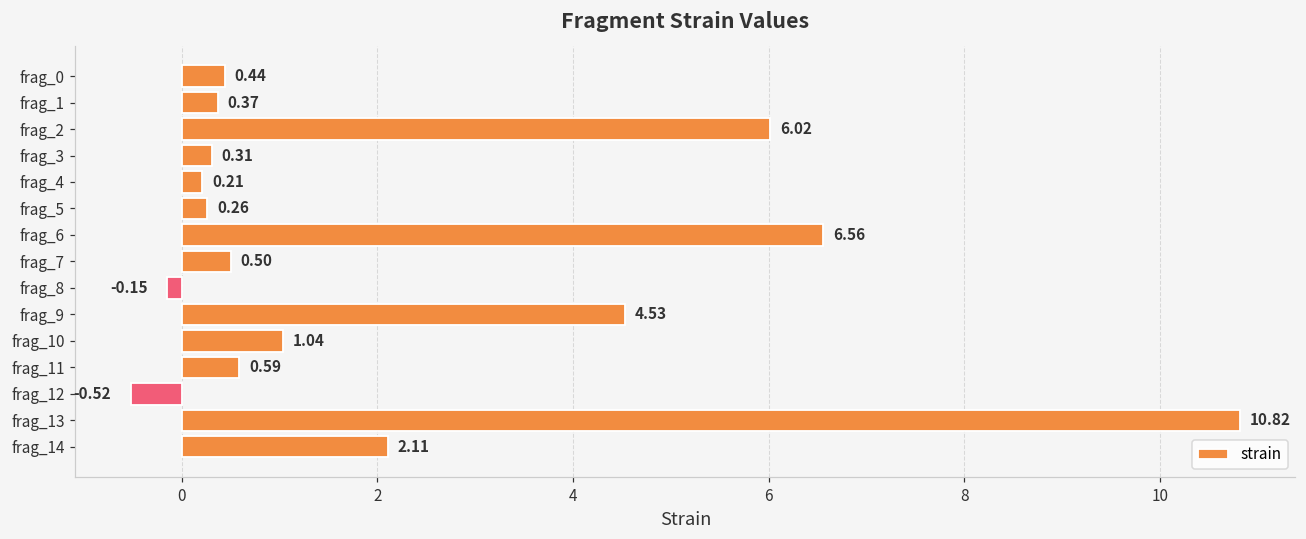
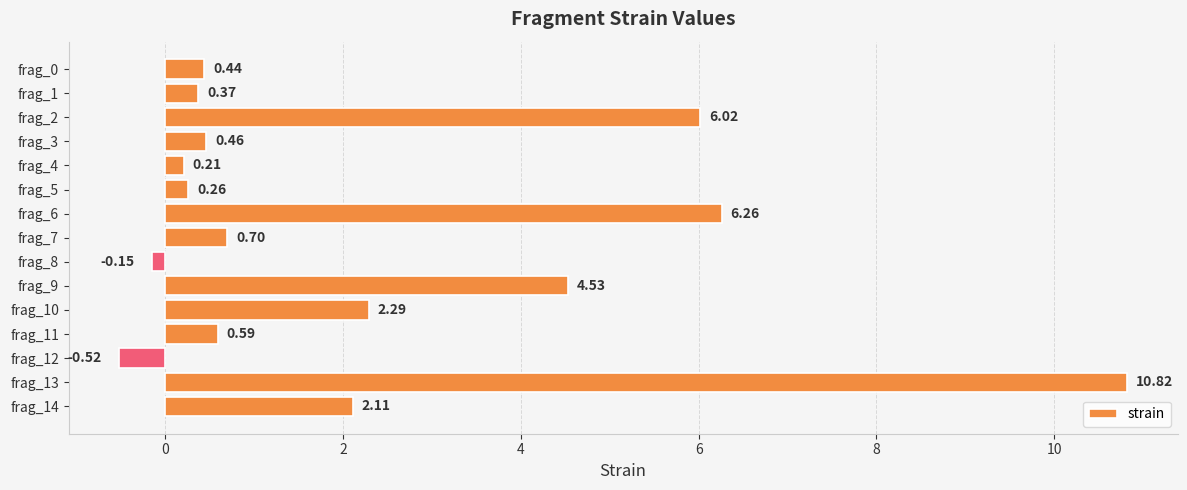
frag_3: 0.31 -> 0.46
frag_6: 6.56 -> 6.26
frag_7: 0.50 -> 0.70
frag_10: 1.04 -> 2.29
